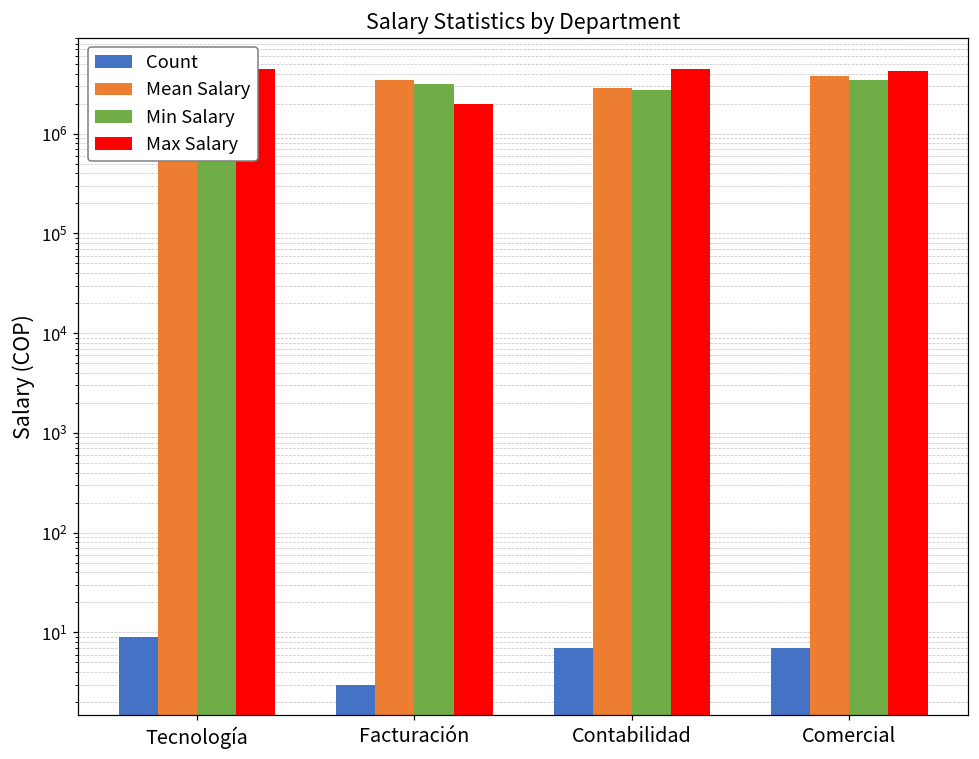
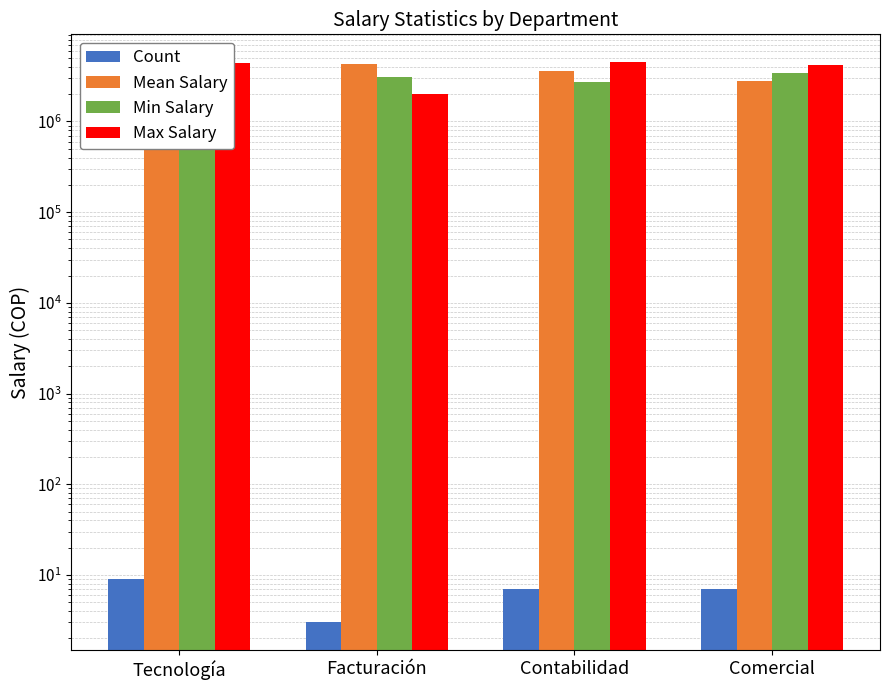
Mean Salary, Facturación: 3400000 -> 4000000
Mean Salary, Contabilidad: 2800000 -> 3600000
Mean Salary, Comercial: 3800000 -> 2800000
